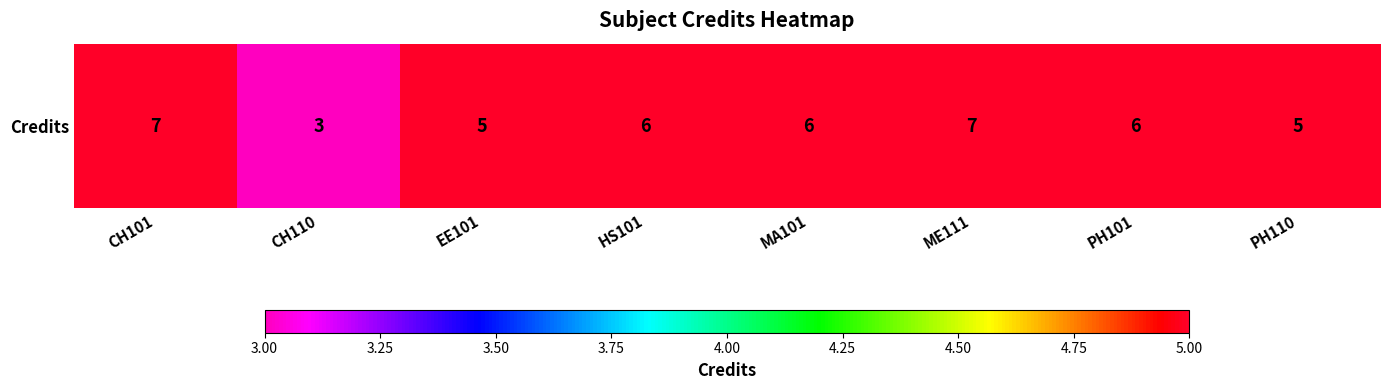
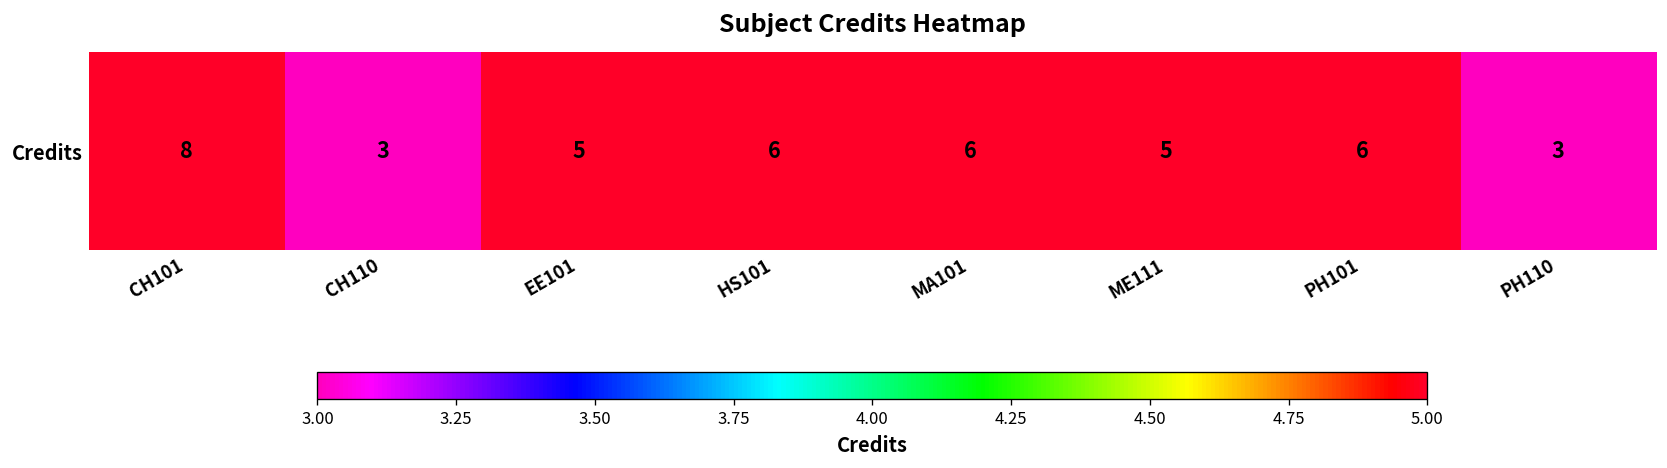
Credits, CH101: 7 -> 8
Credits, ME111: 7 -> 5
Credits, PH110: 5 -> 3
